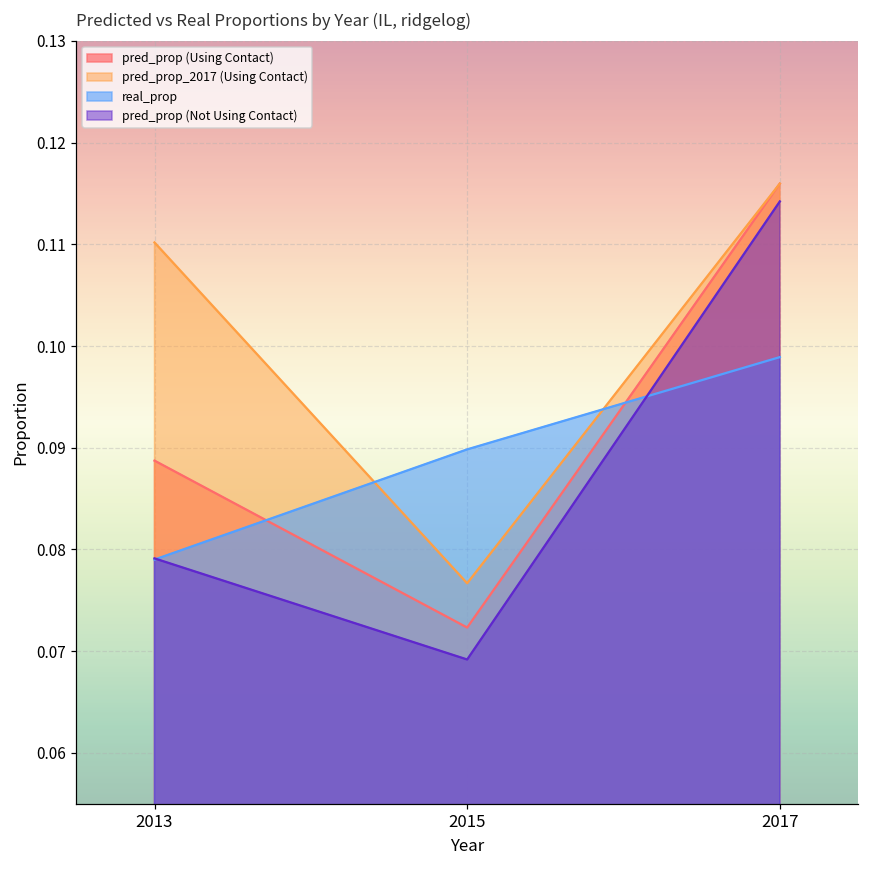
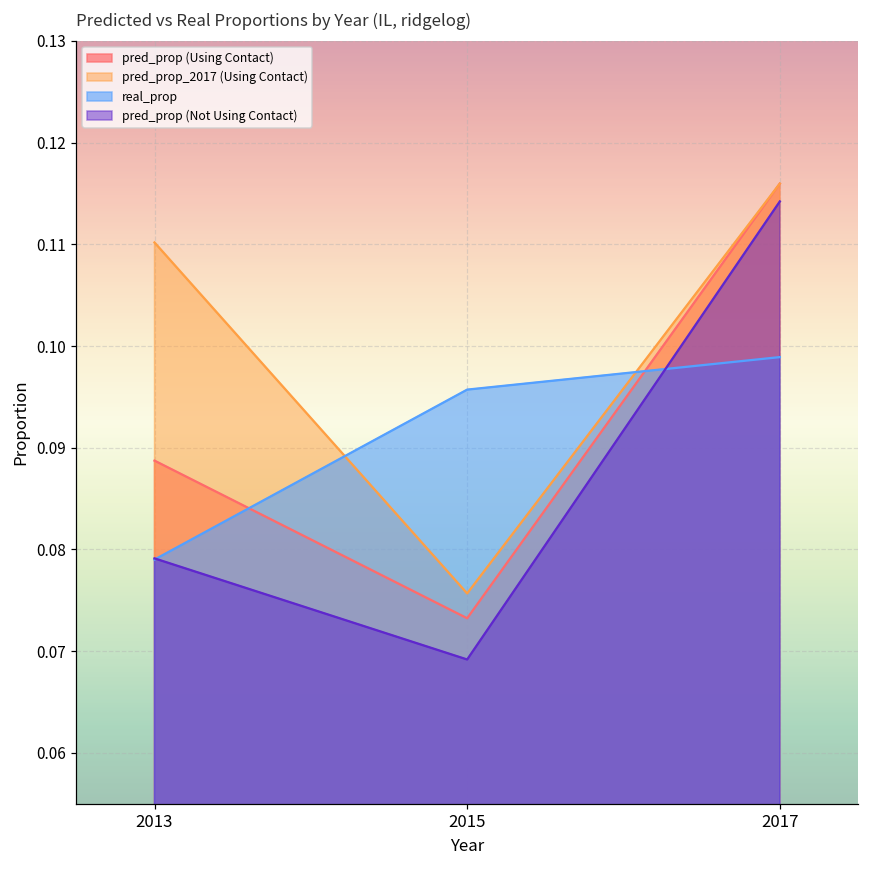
pred_prop (Using Contact), 2015: 0.072 -> 0.073
pred_prop_2017 (Using Contact), 2015: 0.077 -> 0.076
real_prop, 2015: 0.090 -> 0.096
